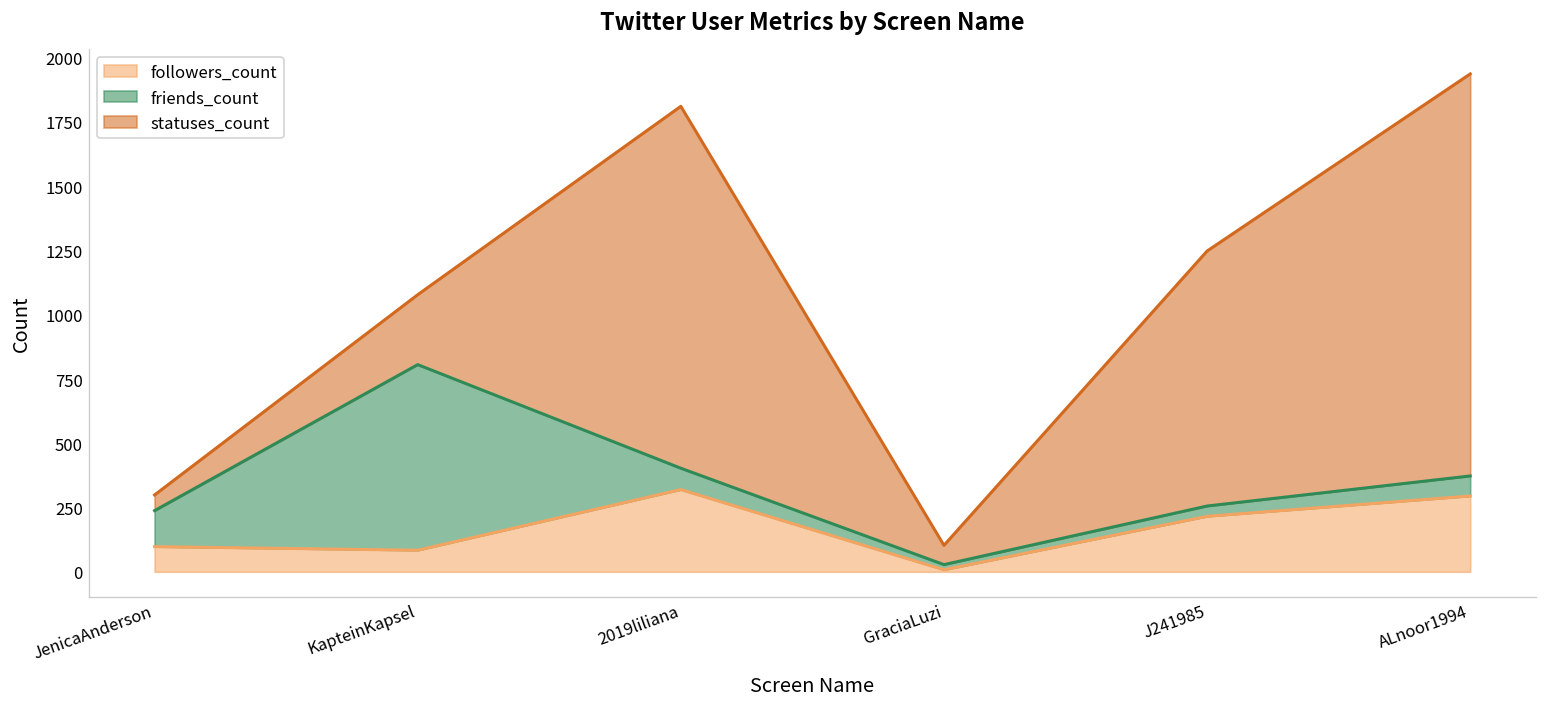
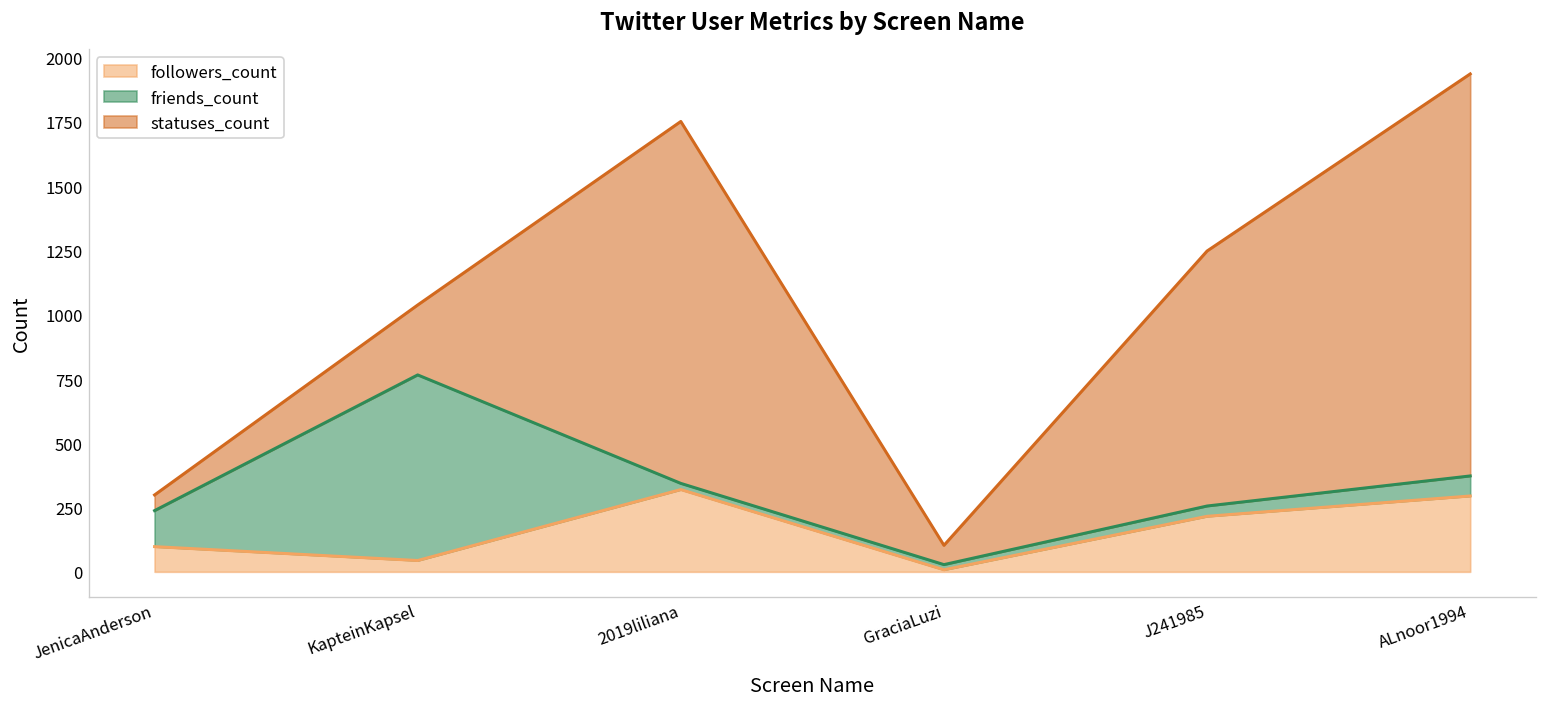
followers_count, KapteinKapsel: 80 -> 40
friends_count, 2019liliana: 80 -> 20
